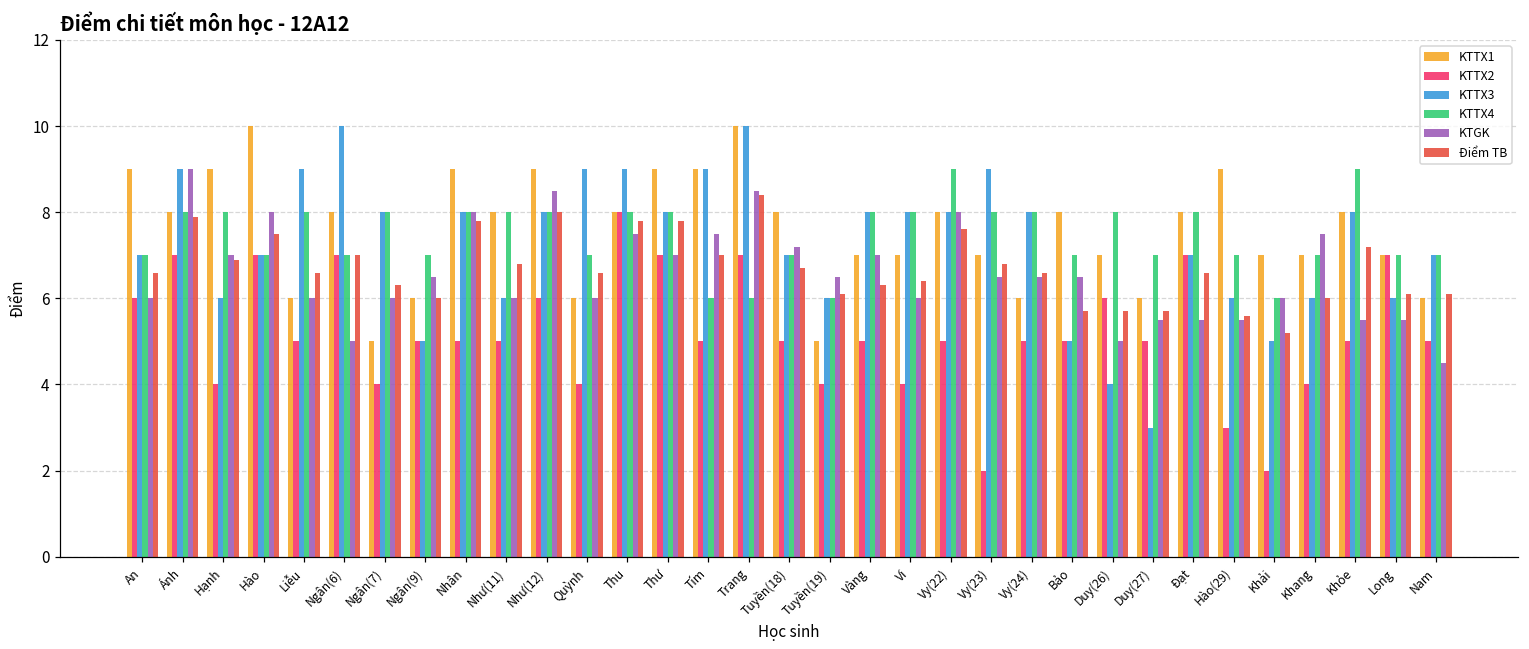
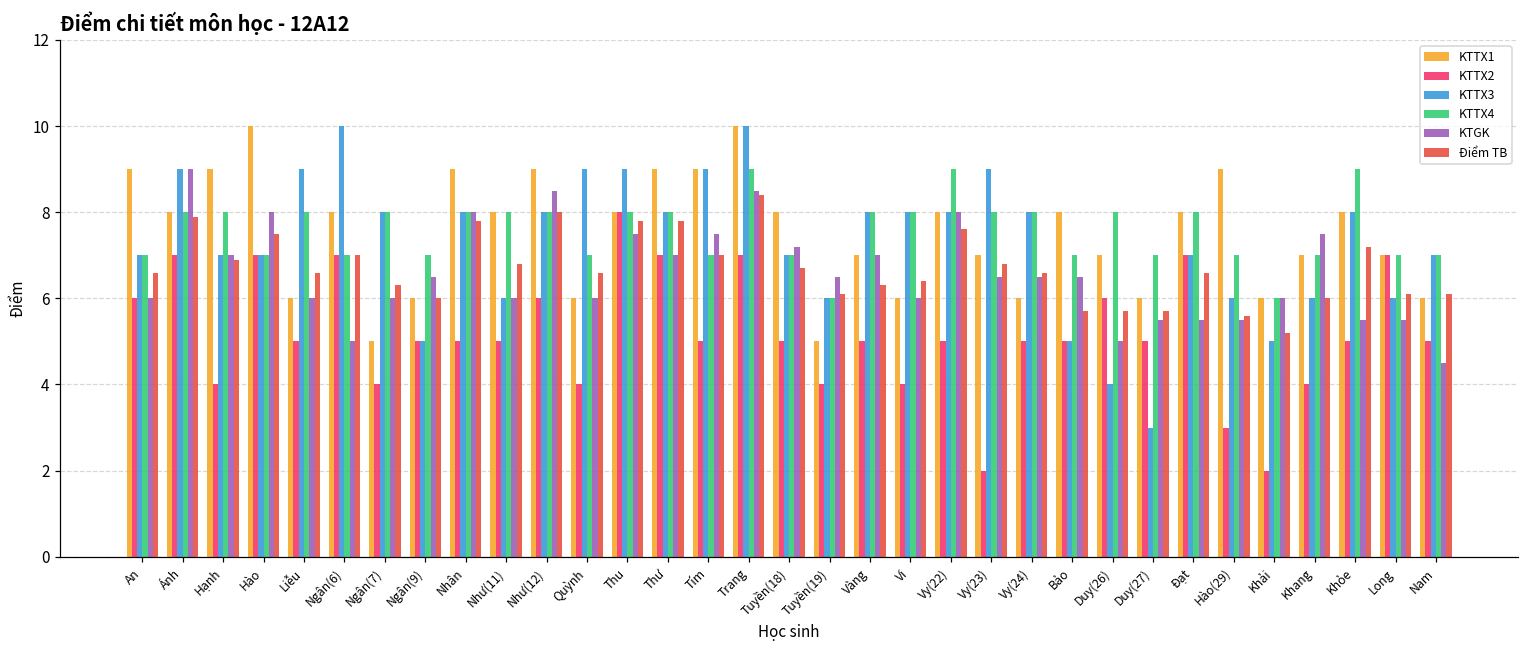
KTTX3, Hạnh: 6 -> 7
KTTX4, Tím: 6 -> 7
KTTX4, Trang: 6 -> 9
KTTX1, Vi: 7 -> 6
KTTX1, Khải: 7 -> 6
